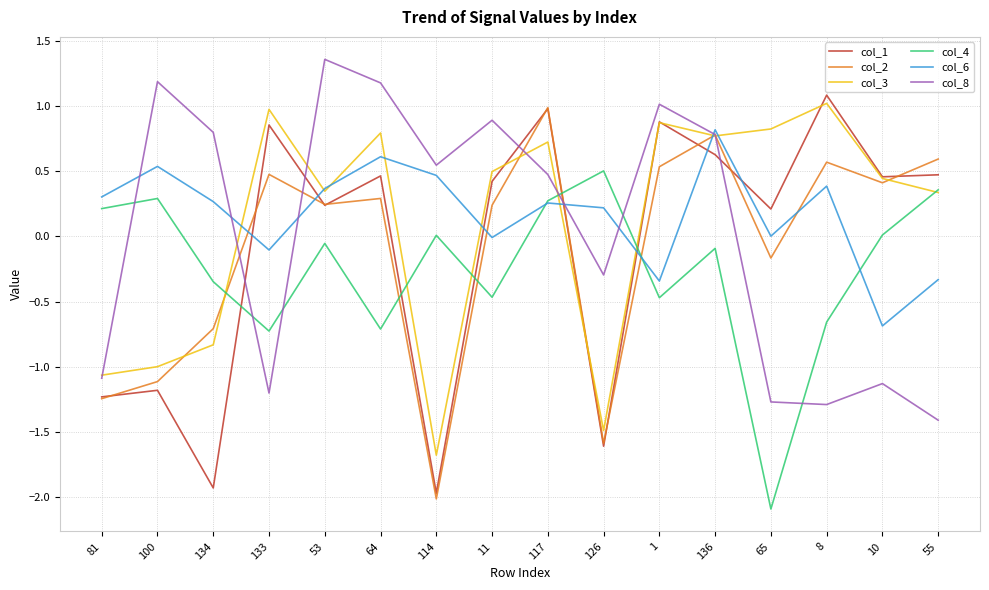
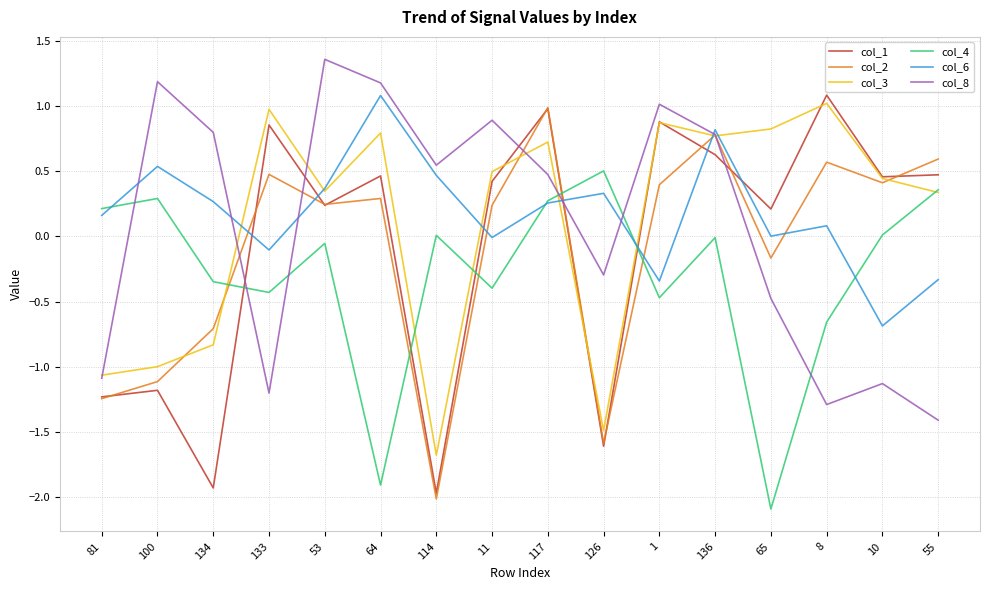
col_6, 81: 0.30 -> 0.16
col_4, 133: -0.73 -> -0.43
col_4, 64: -0.71 -> -1.91
col_6, 64: 0.61 -> 1.08
col_4, 11: -0.47 -> -0.40
col_6, 126: 0.22 -> 0.33
col_2, 1: 0.54 -> 0.40
col_4, 136: -0.09 -> -0.01
col_8, 65: -1.27 -> -0.48
col_6, 8: 0.39 -> 0.08
